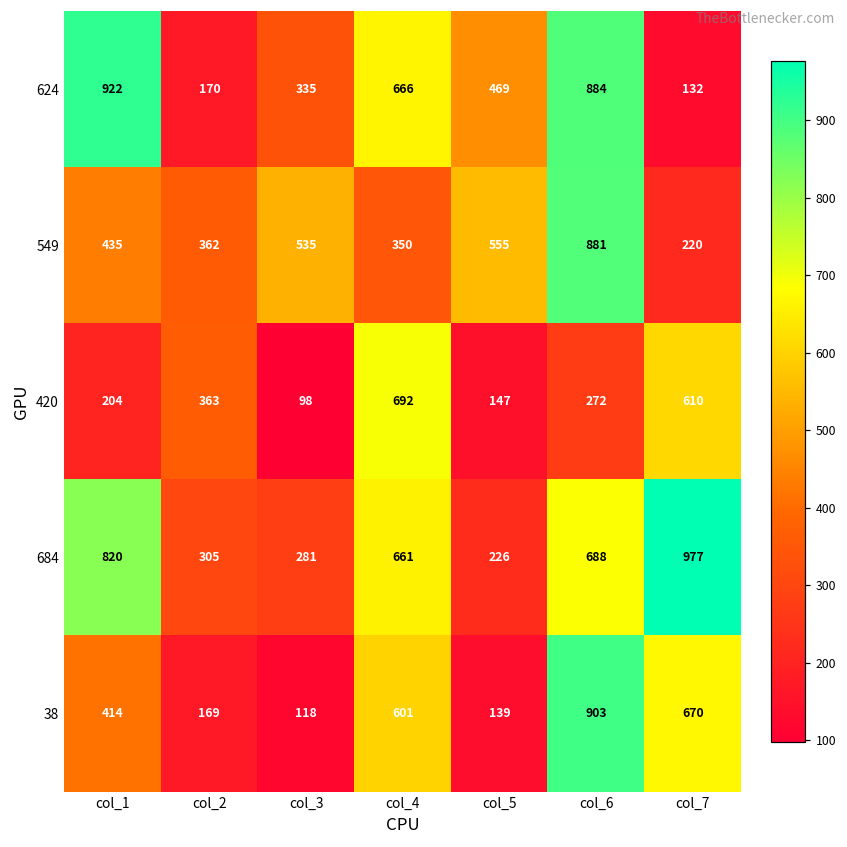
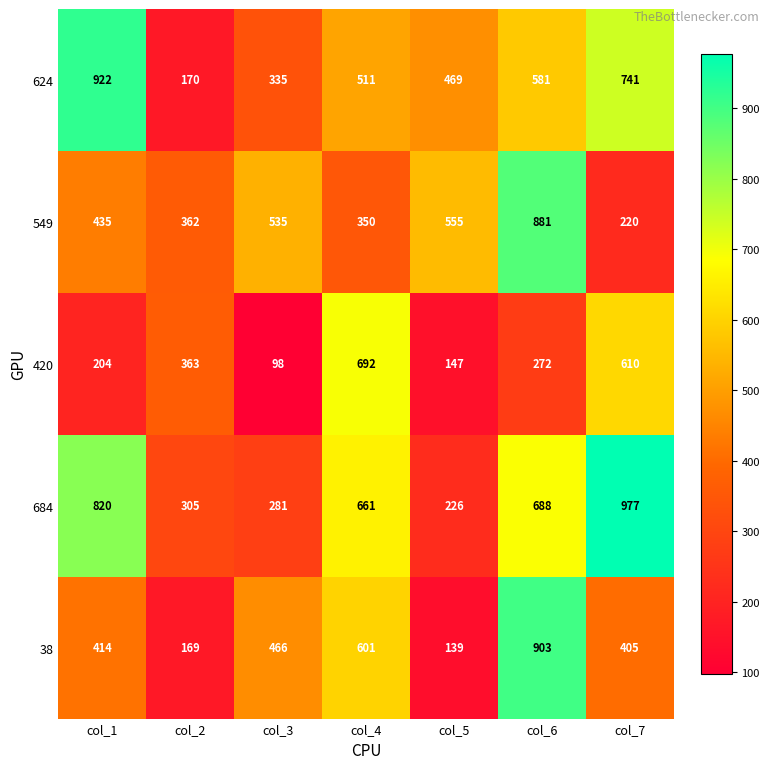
624, col_4: 666 -> 511
624, col_6: 884 -> 581
624, col_7: 132 -> 741
38, col_3: 118 -> 466
38, col_7: 670 -> 405
